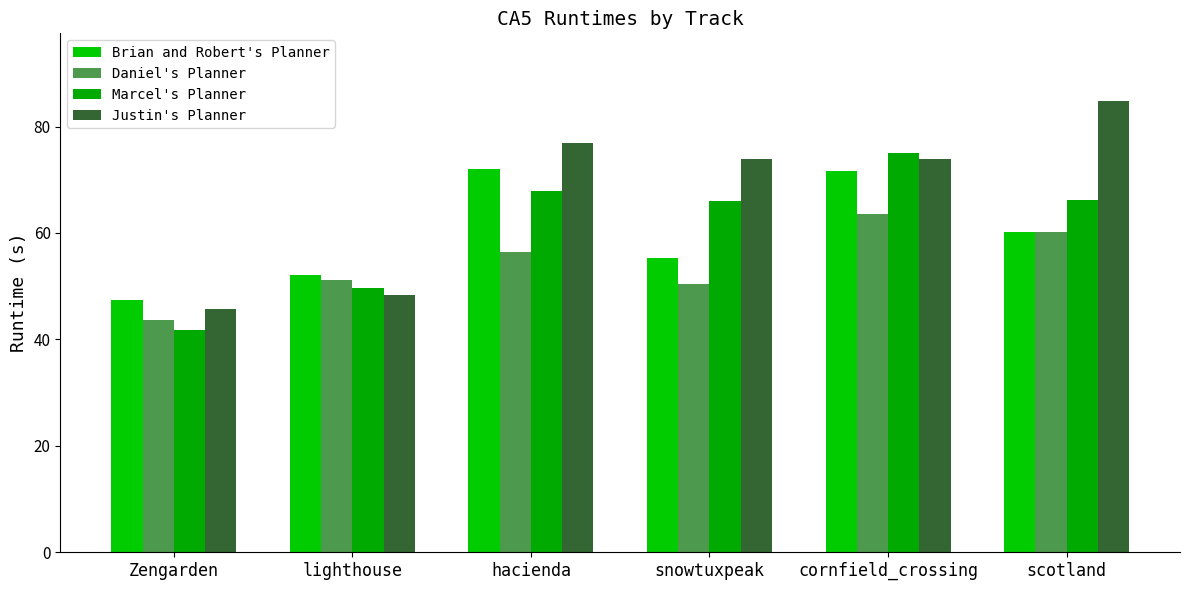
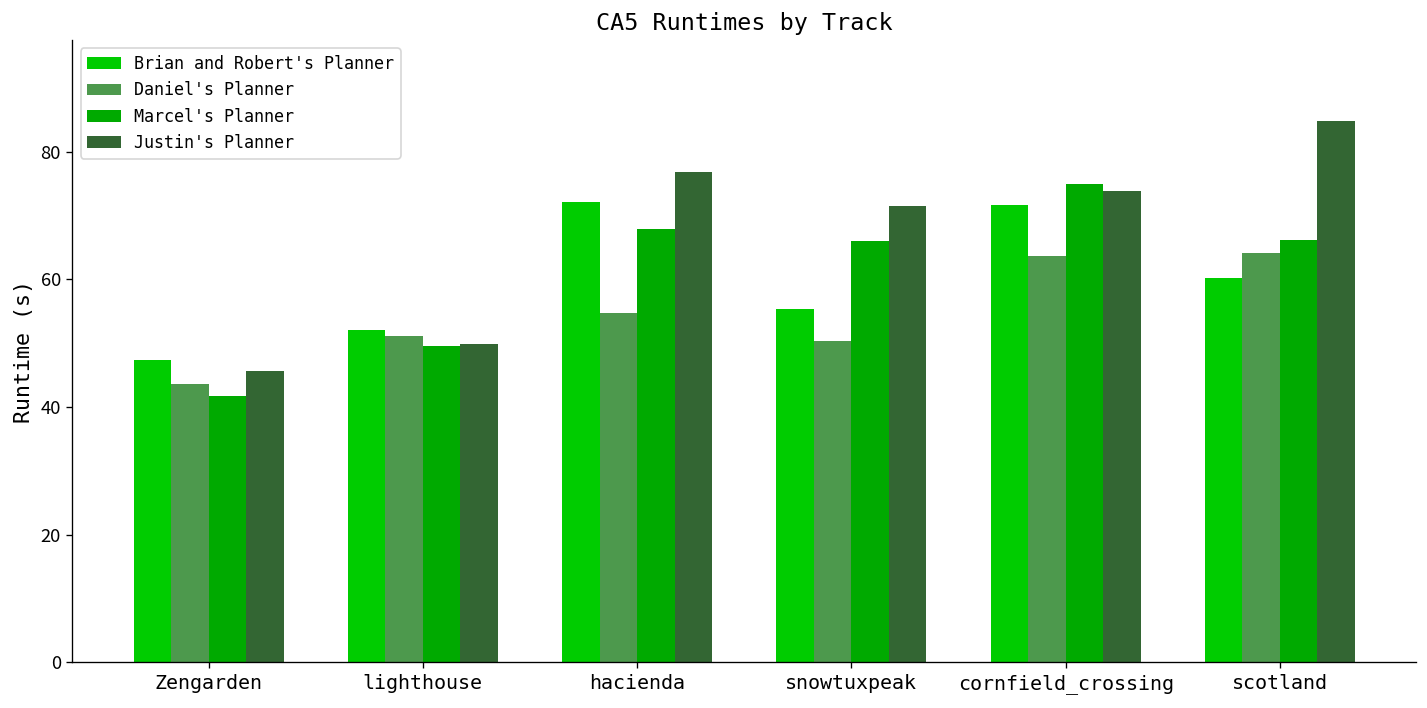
Justin's Planner, lighthouse: 48 -> 50
Daniel's Planner, hacienda: 56 -> 55
Justin's Planner, snowtuxpeak: 74 -> 72
Daniel's Planner, scotland: 60 -> 64
